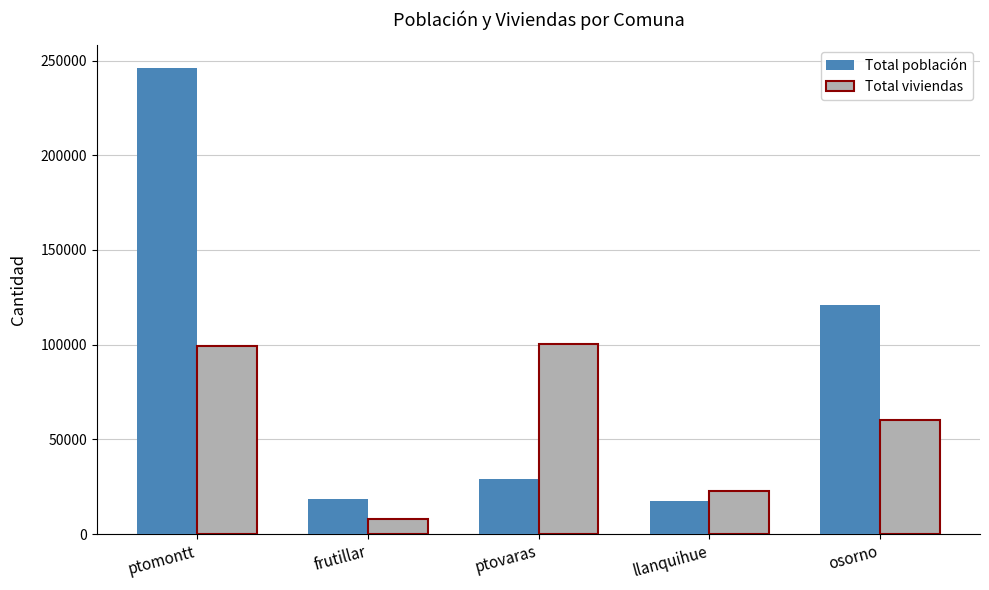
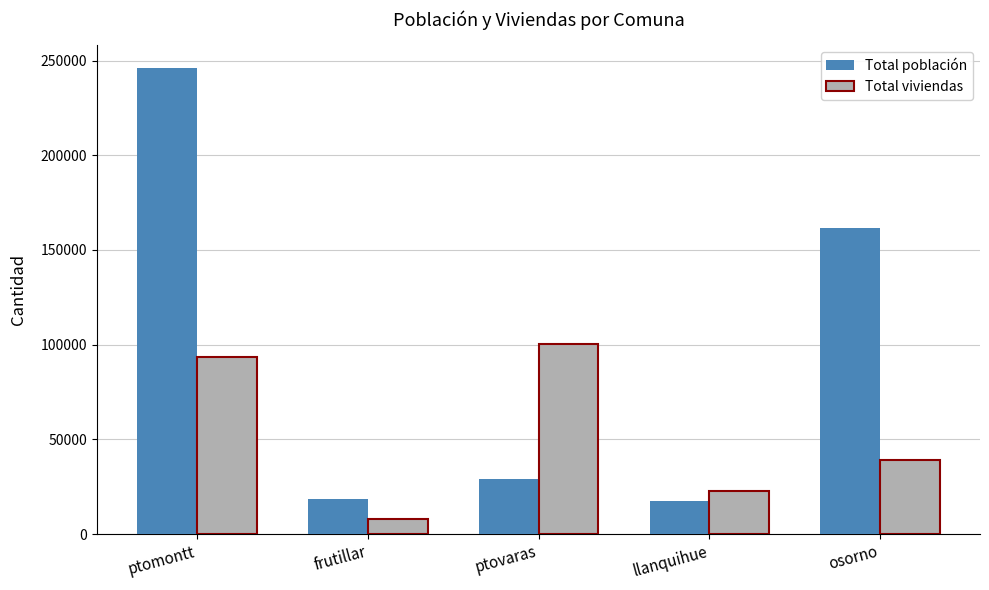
Total viviendas, ptomontt: 99000 -> 93000
Total población, osorno: 121000 -> 161000
Total viviendas, osorno: 60000 -> 39000
